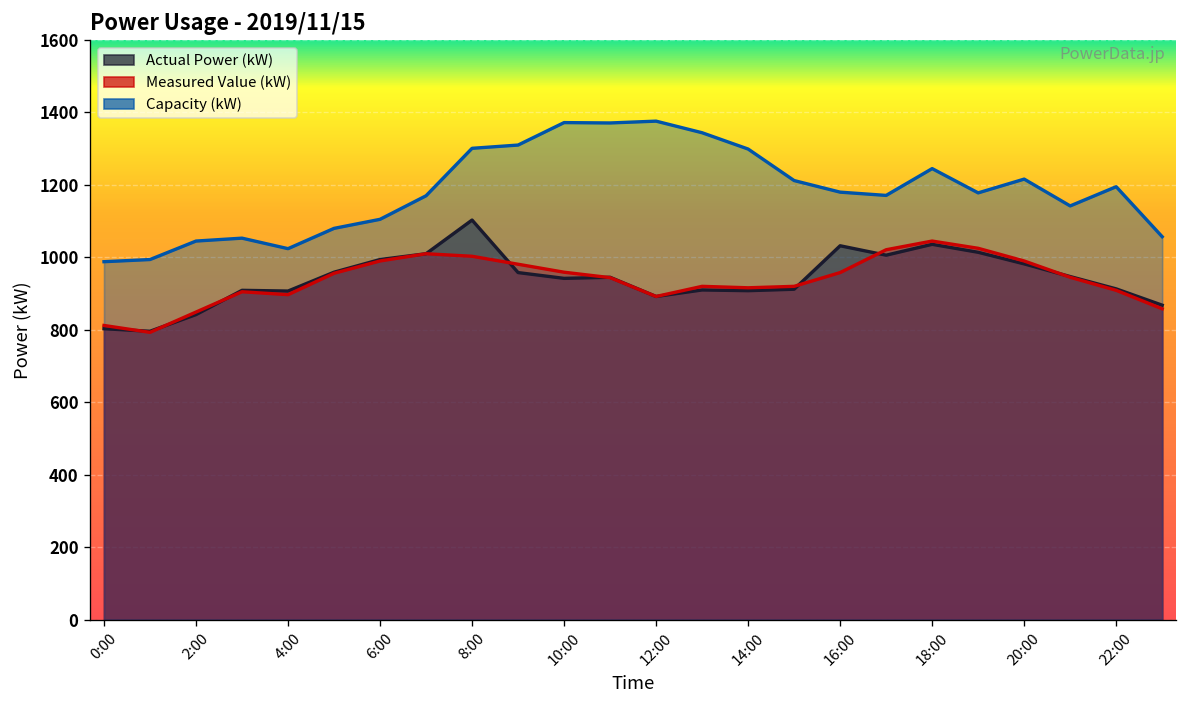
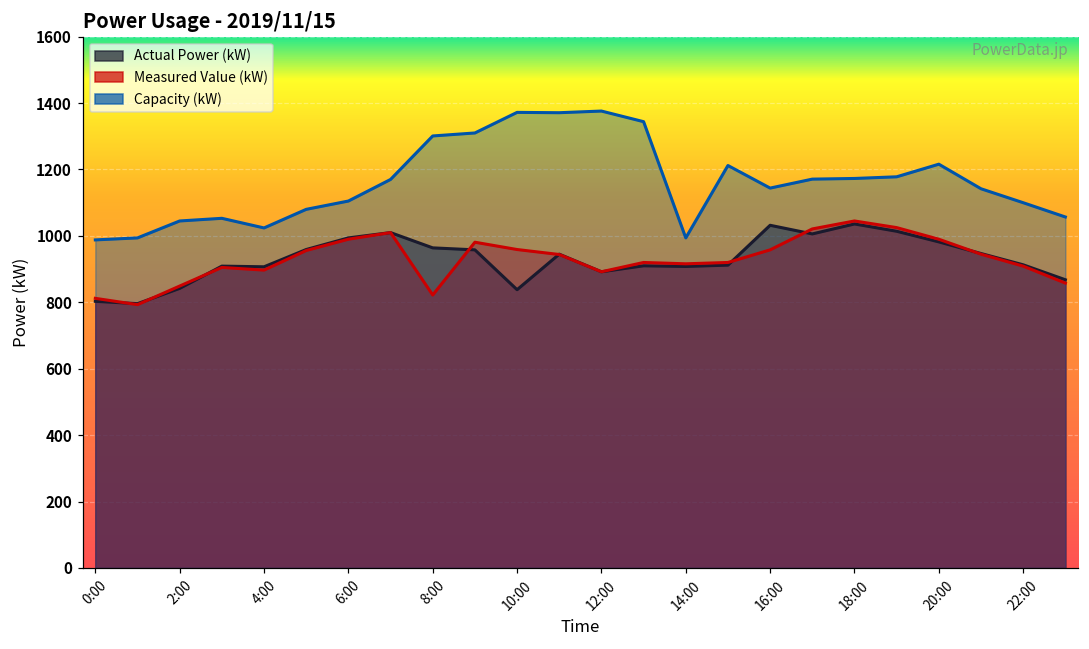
Actual Power (kW), 8:00: 1100 -> 960
Measured Value (kW), 8:00: 1000 -> 820
Actual Power (kW), 10:00: 940 -> 840
Capacity (kW), 14:00: 1300 -> 990
Capacity (kW), 16:00: 1180 -> 1140
Capacity (kW), 18:00: 1250 -> 1170
Capacity (kW), 22:00: 1200 -> 1100
